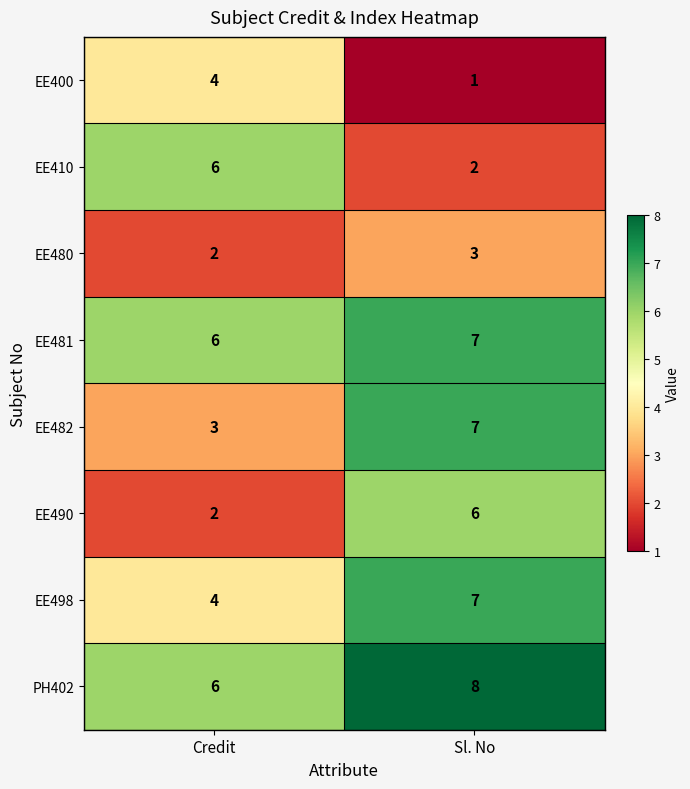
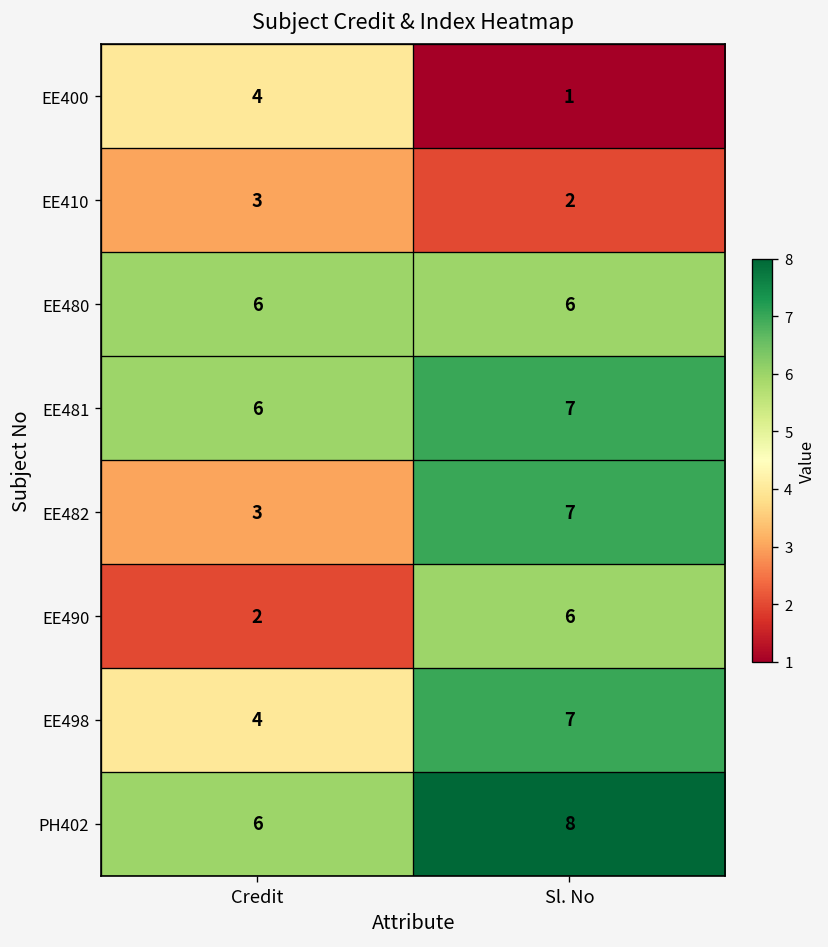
EE410, Credit: 6 -> 3
EE480, Credit: 2 -> 6
EE480, Sl. No: 3 -> 6
